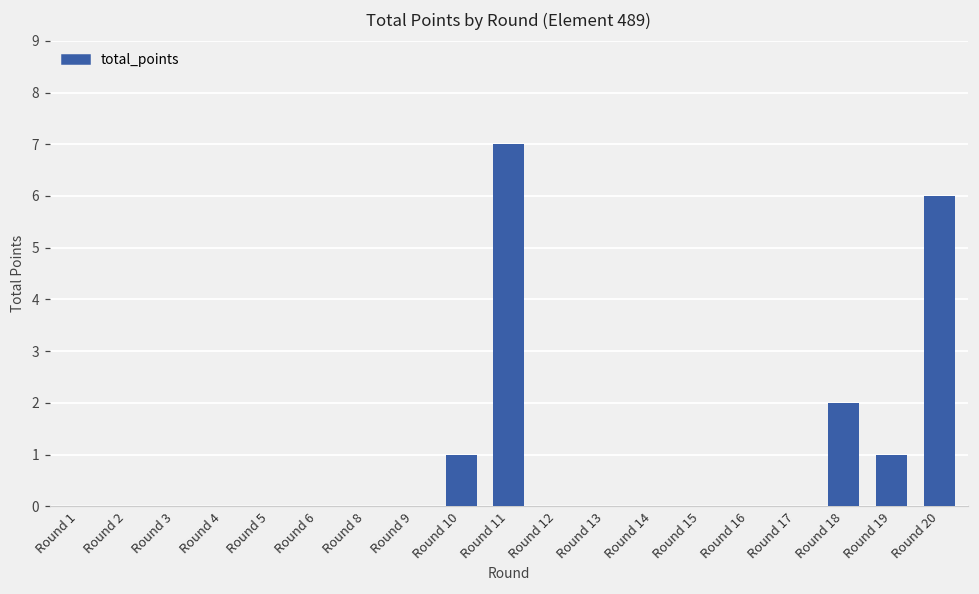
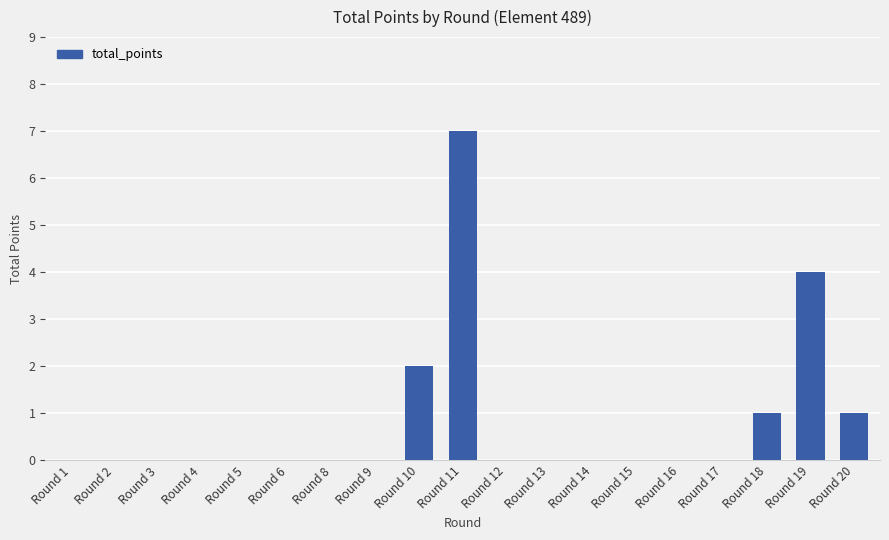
Round 10: 1 -> 2
Round 18: 2 -> 1
Round 19: 1 -> 4
Round 20: 6 -> 1
